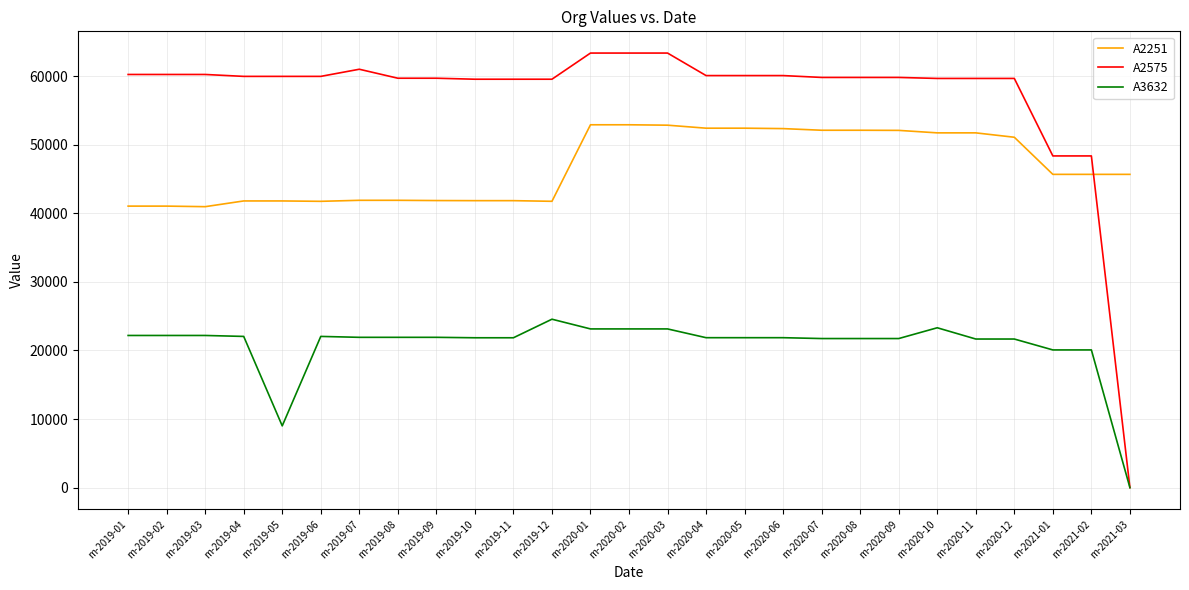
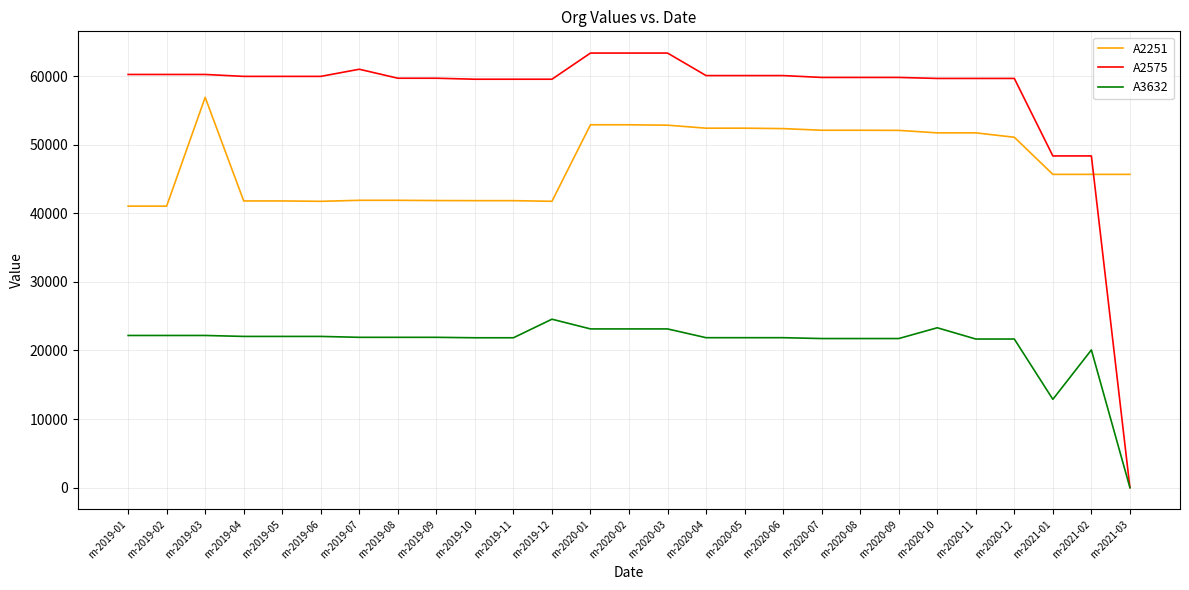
A2251, m-2019-03: 41000 -> 57000
A3632, m-2019-05: 9000 -> 22000
A3632, m-2021-01: 20000 -> 13000
